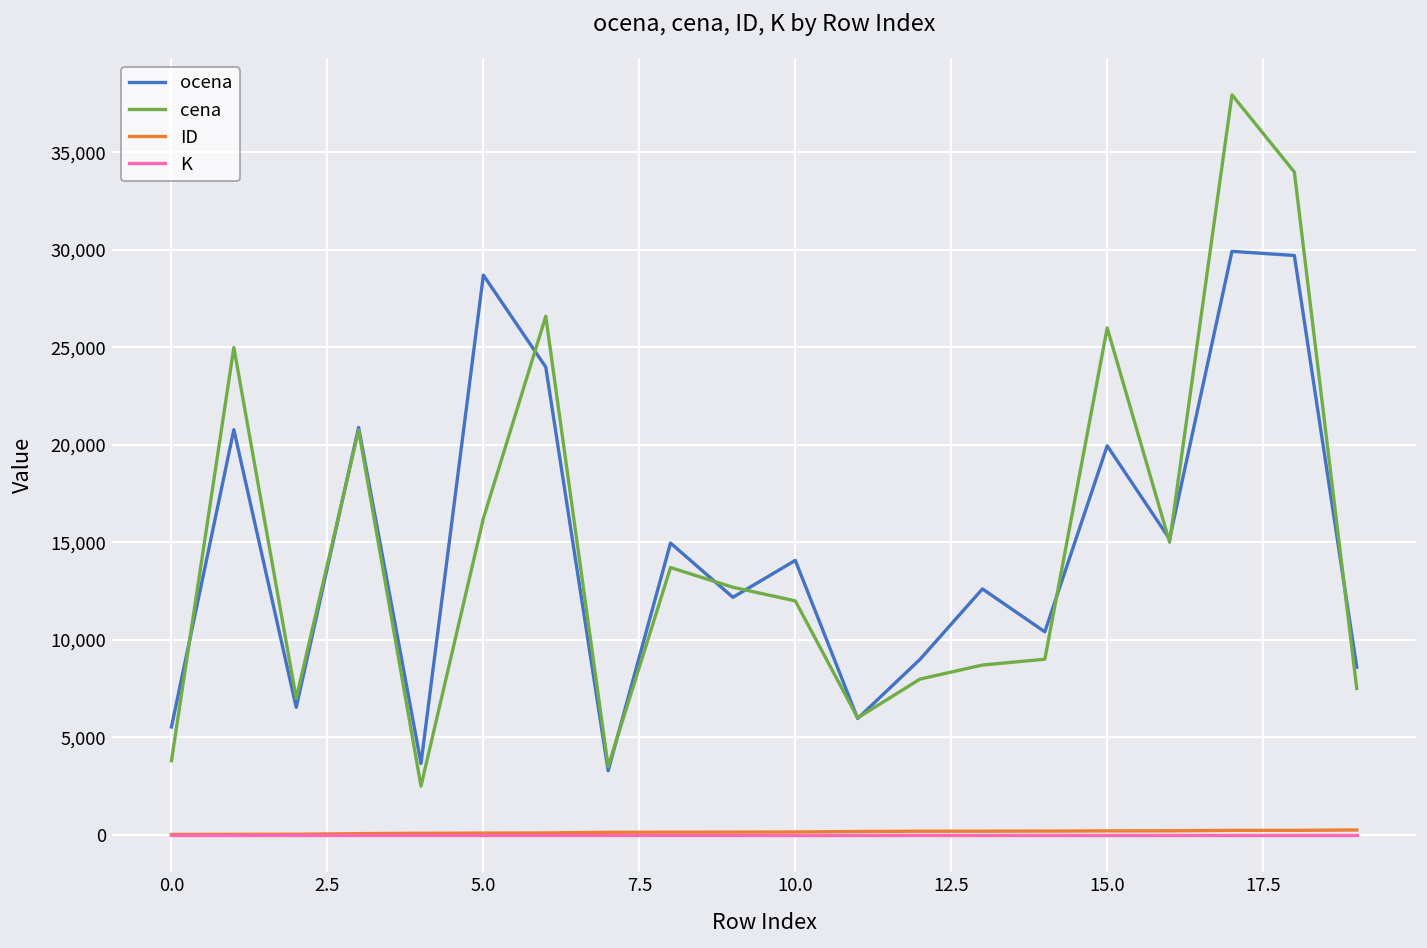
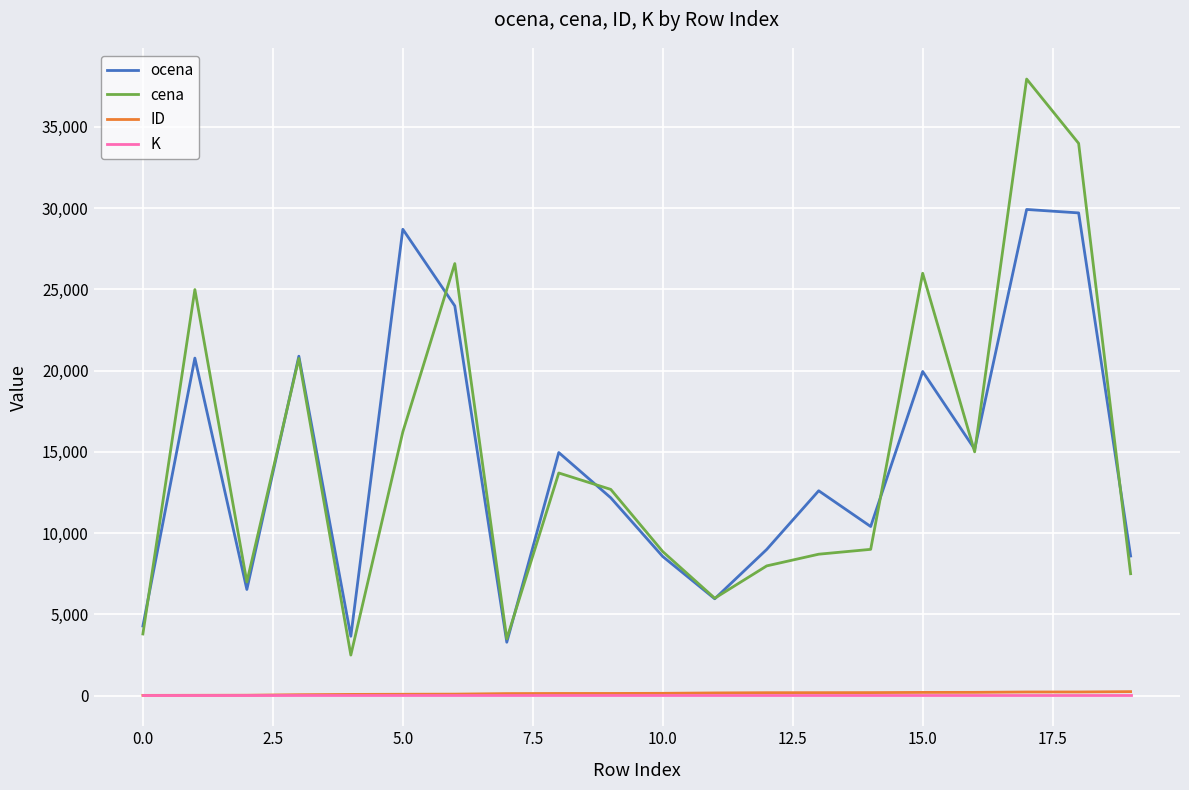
ocena, 0.0: 5,500 -> 4,300
ocena, 10.0: 14,100 -> 8,600
cena, 10.0: 12,000 -> 8,900
